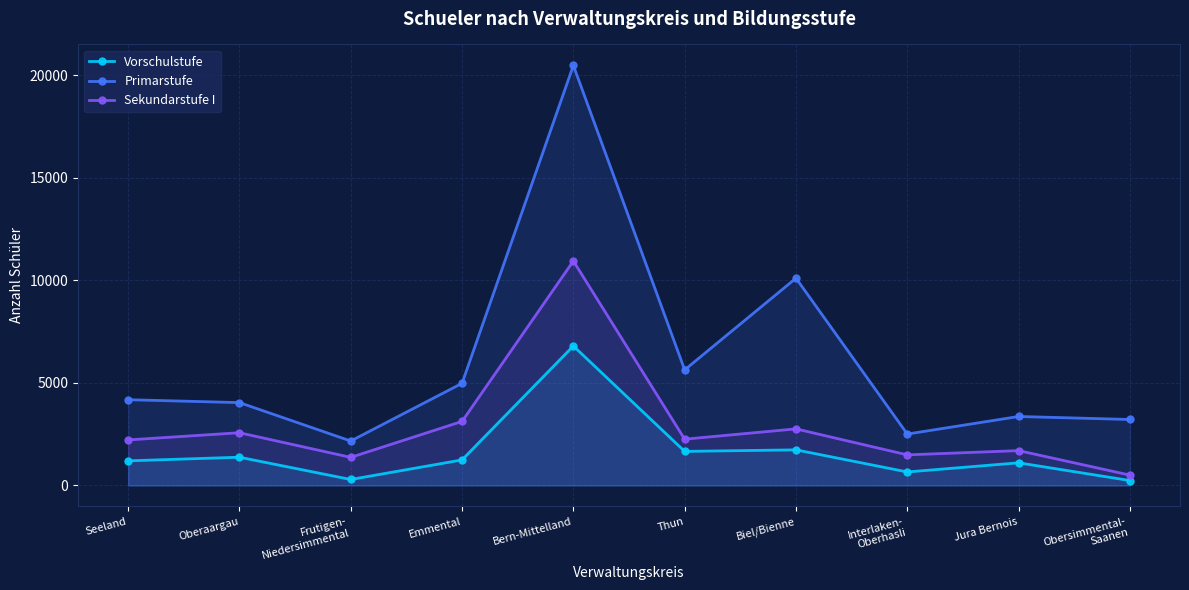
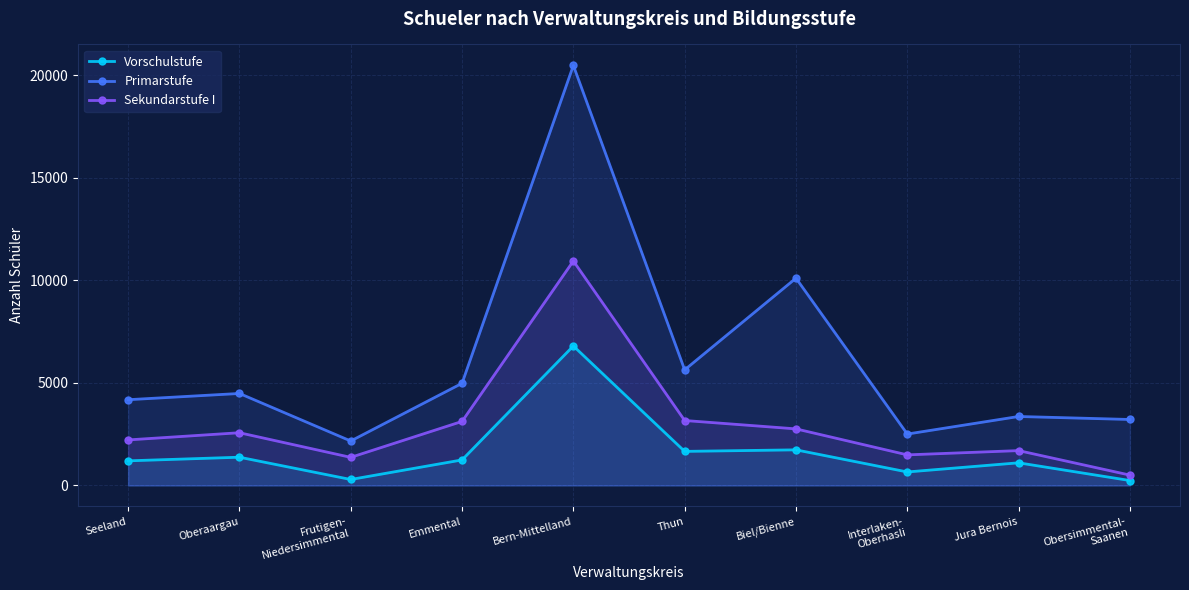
Primarstufe, Oberaargau: 4000 -> 4500
Sekundarstufe I, Thun: 2300 -> 3200
